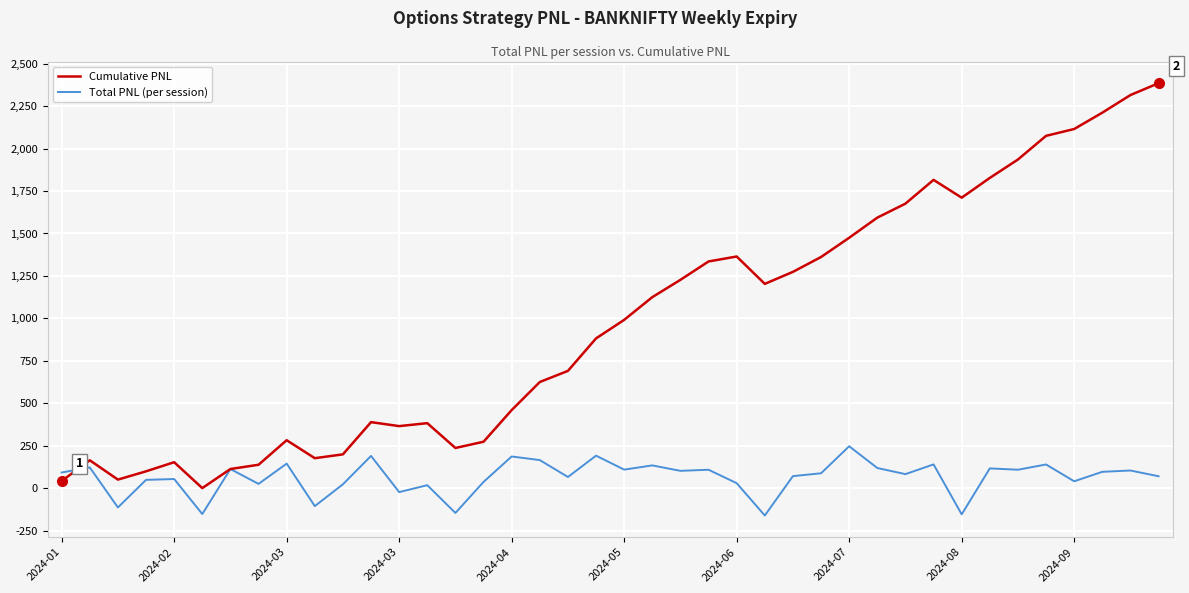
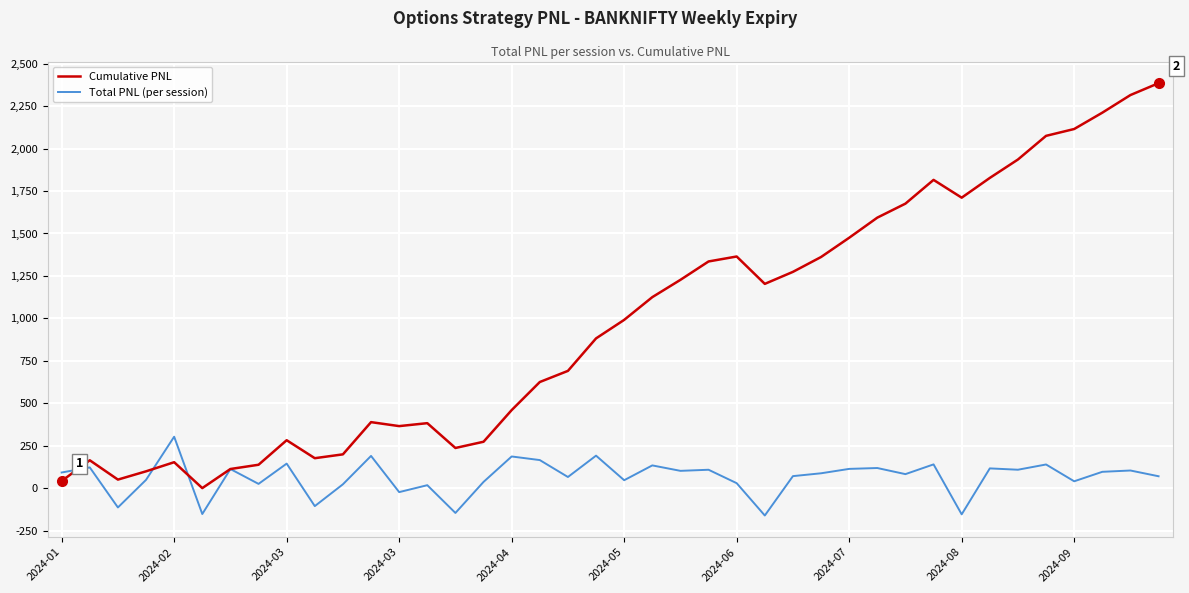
Total PNL (per session), 2024-02: 50 -> 300
Total PNL (per session), 2024-05: 110 -> 50
Total PNL (per session), 2024-07: 250 -> 110
